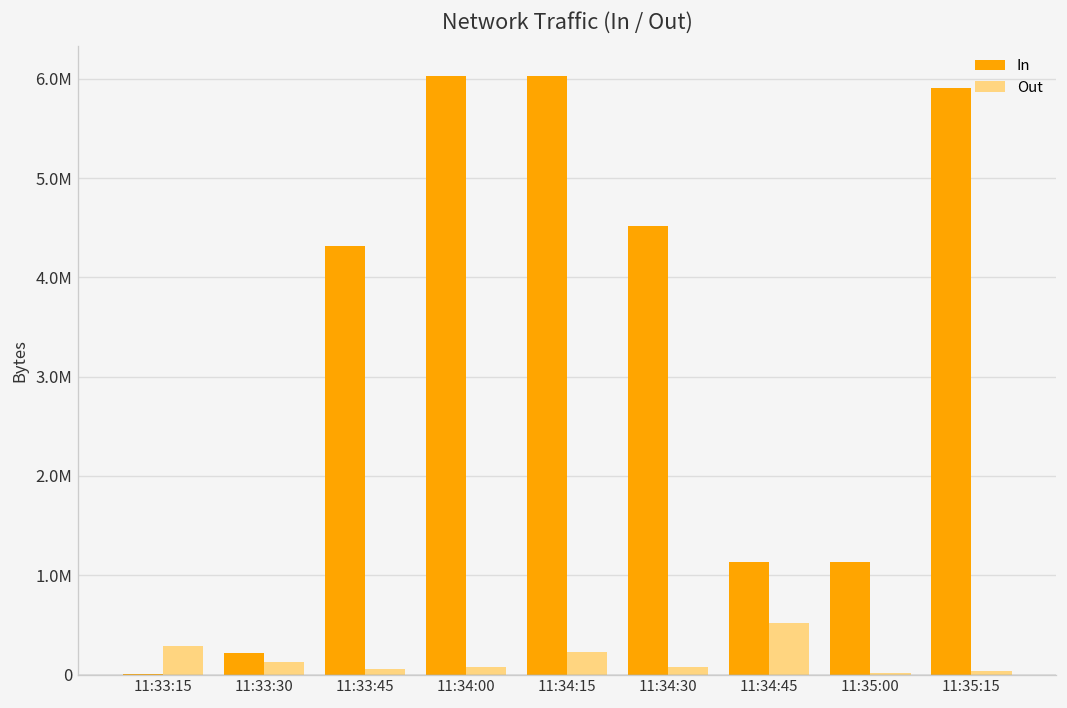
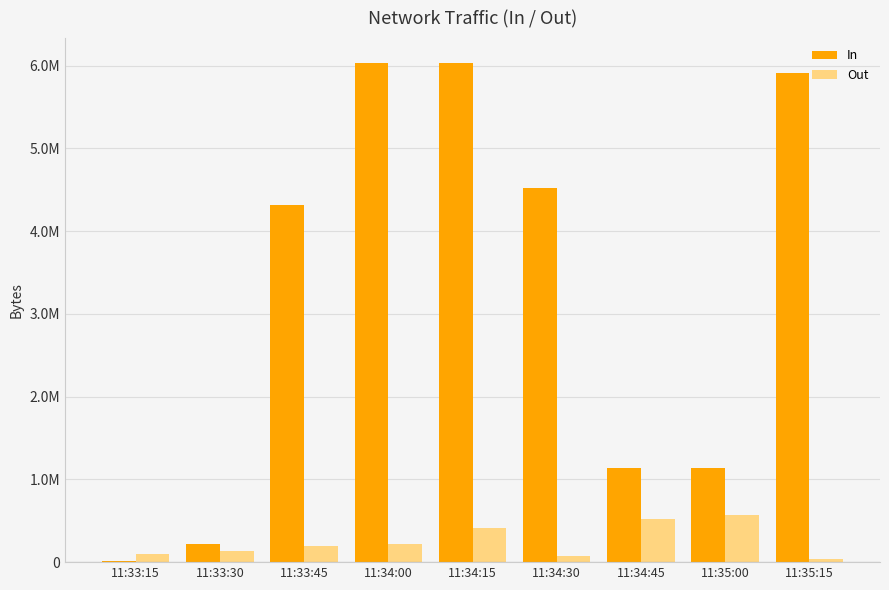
Out, 11:33:15: 300000 -> 100000
Out, 11:33:45: 100000 -> 200000
Out, 11:34:00: 100000 -> 200000
Out, 11:34:15: 200000 -> 400000
Out, 11:35:00: 0 -> 600000
